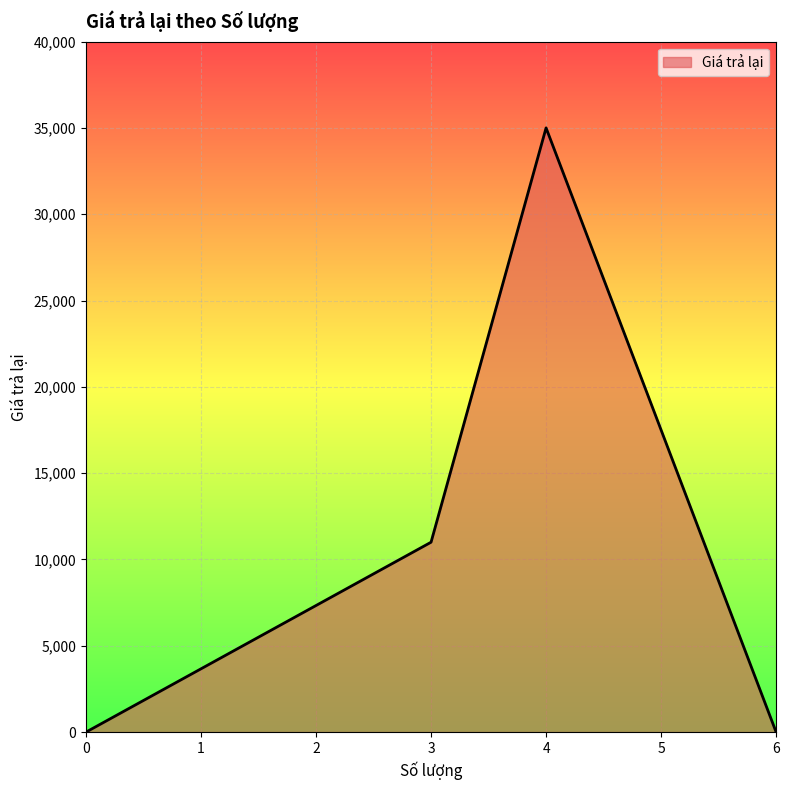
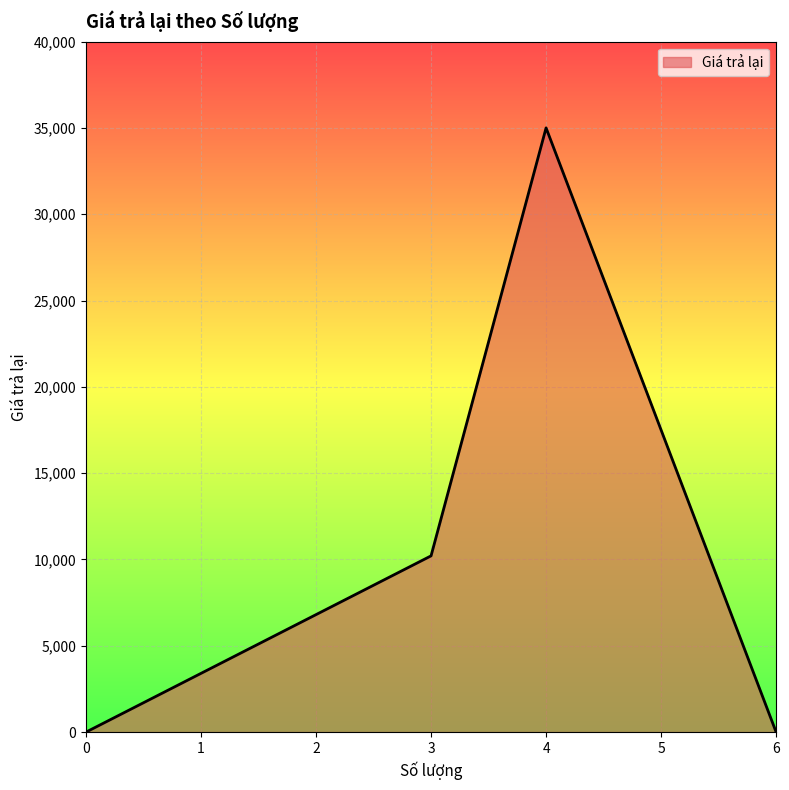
3: 11,000 -> 10,200
